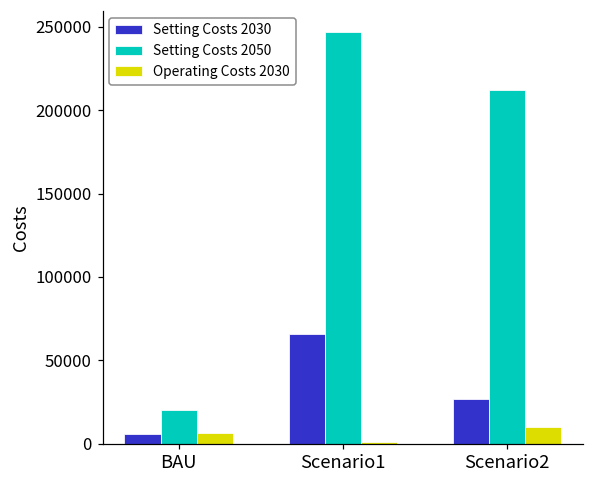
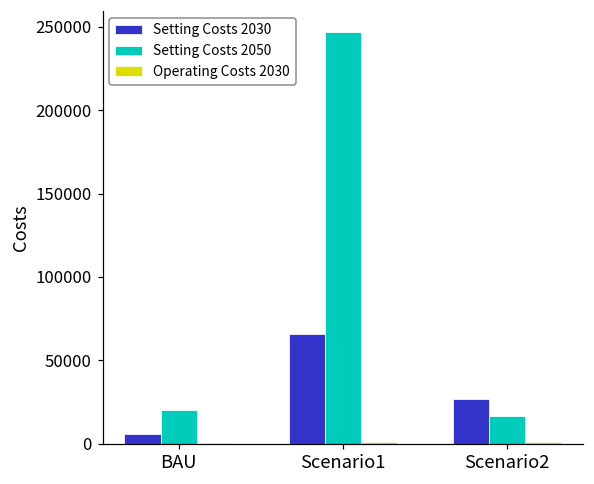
Operating Costs 2030, BAU: 7000 -> 0
Setting Costs 2050, Scenario2: 212000 -> 16000
Operating Costs 2030, Scenario2: 10000 -> 1000
